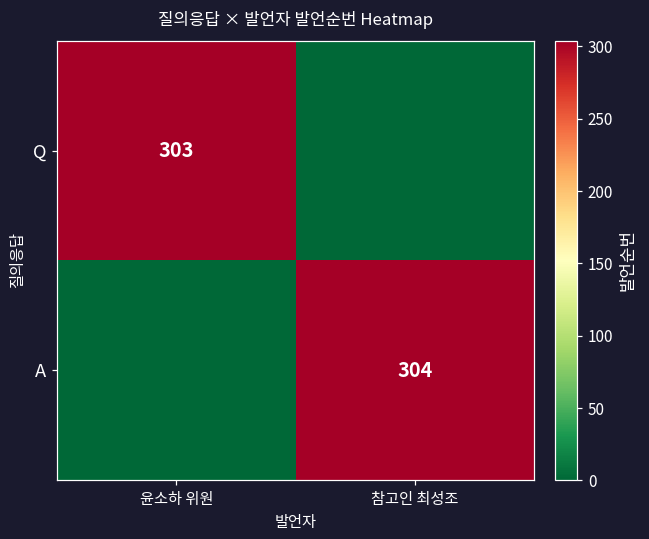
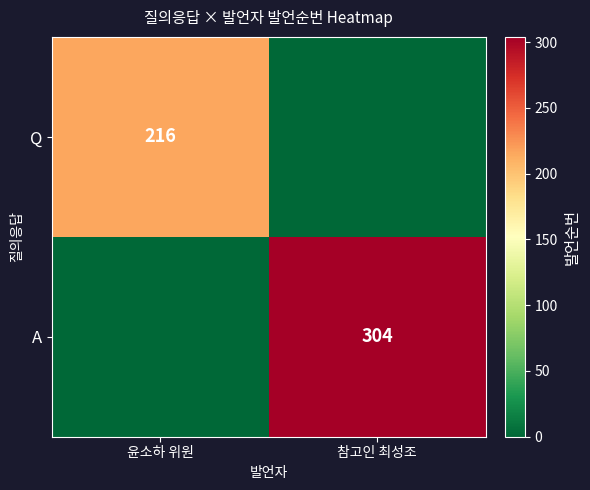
Q, 윤소하 위원: 303 -> 216
